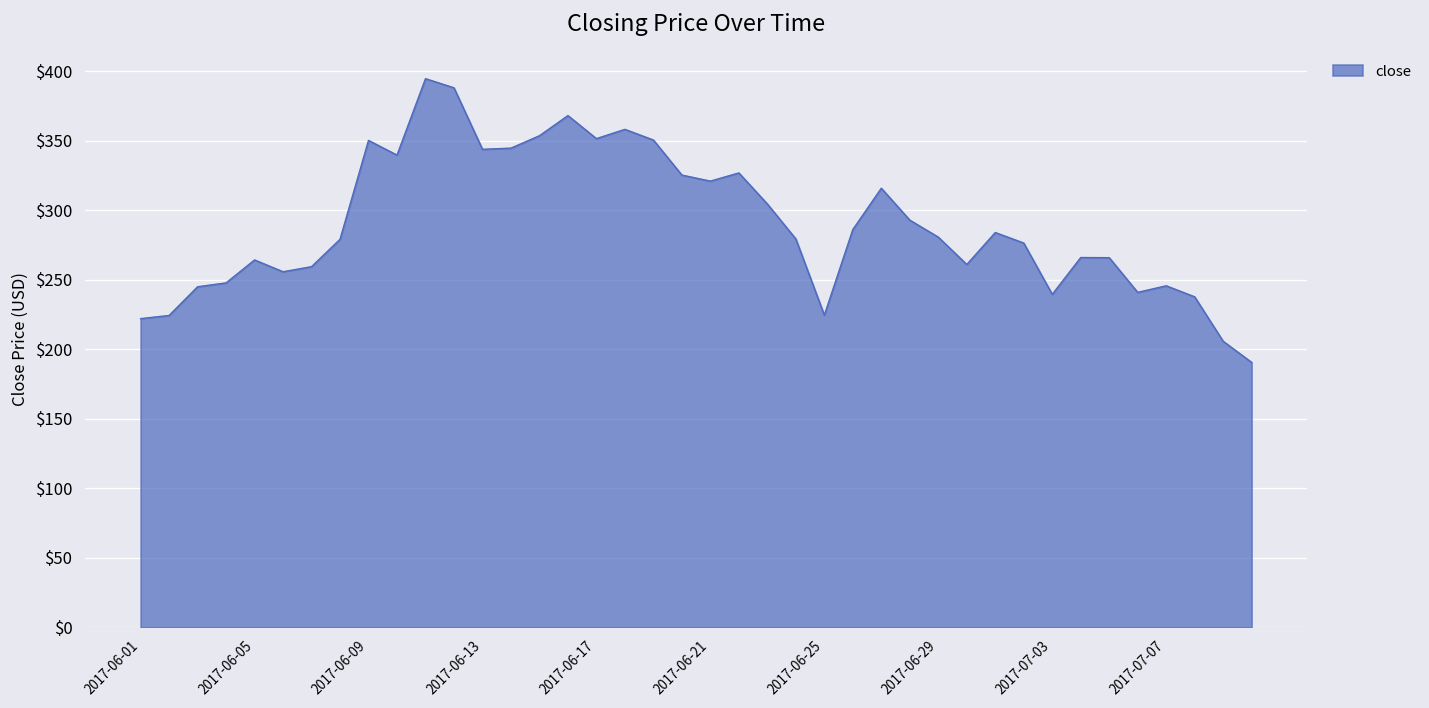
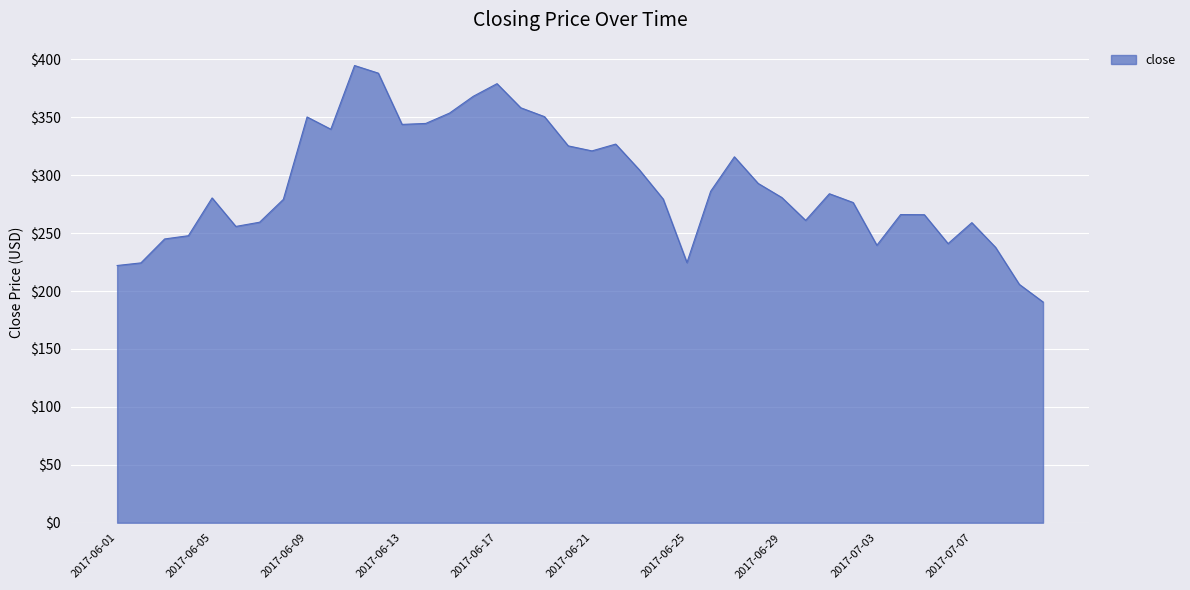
2017-06-05: $264 -> $280
2017-06-17: $352 -> $379
2017-07-07: $246 -> $259
